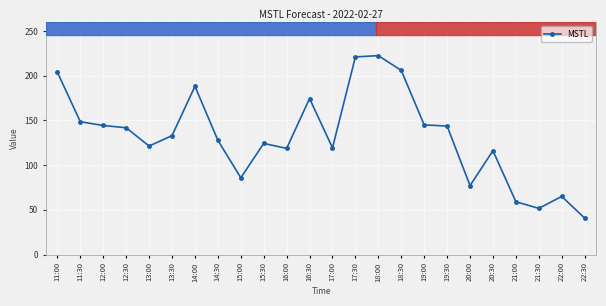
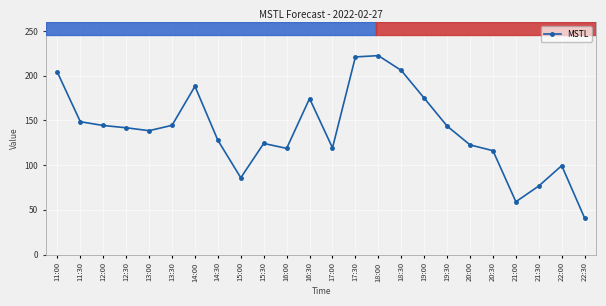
13:00: 120 -> 140
13:30: 130 -> 140
19:00: 140 -> 170
20:00: 80 -> 120
21:30: 50 -> 80
22:00: 70 -> 100
